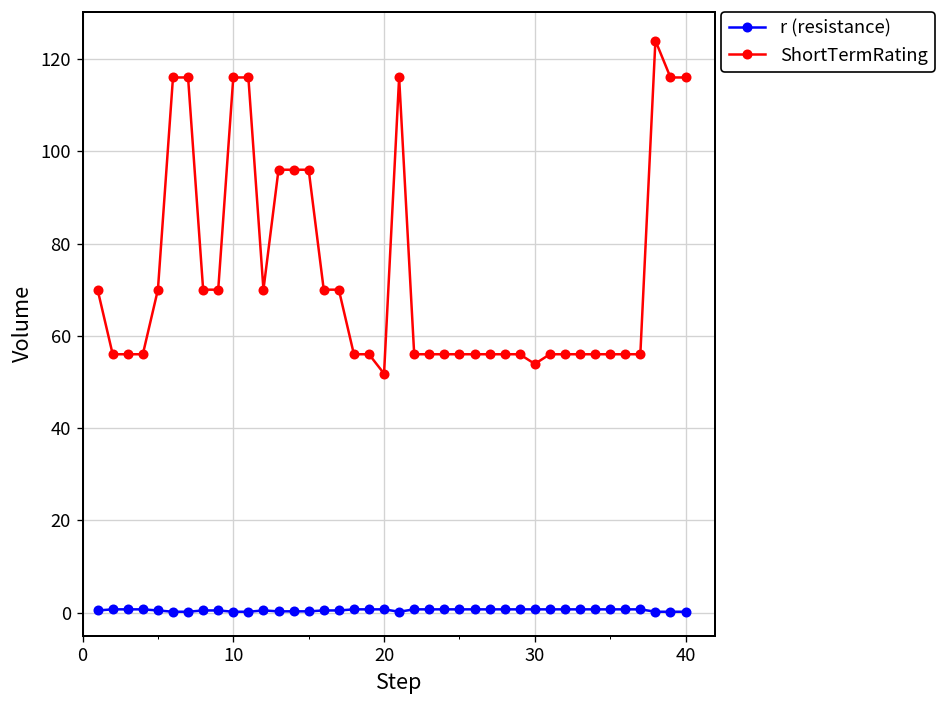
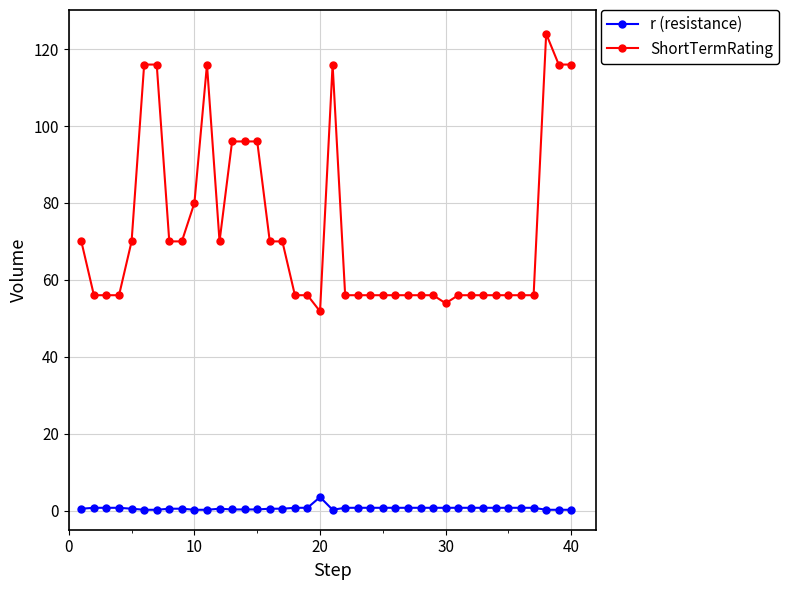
ShortTermRating, 10: 116 -> 80
r (resistance), 20: 1 -> 3
